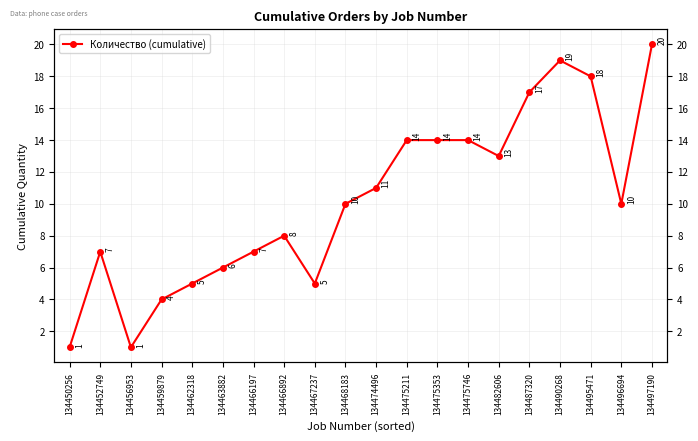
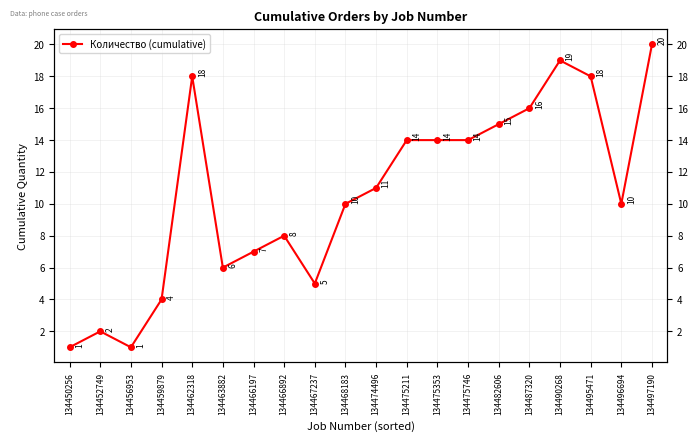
134452749: 7 -> 2
134462318: 5 -> 18
134482606: 13 -> 15
134487320: 17 -> 16
